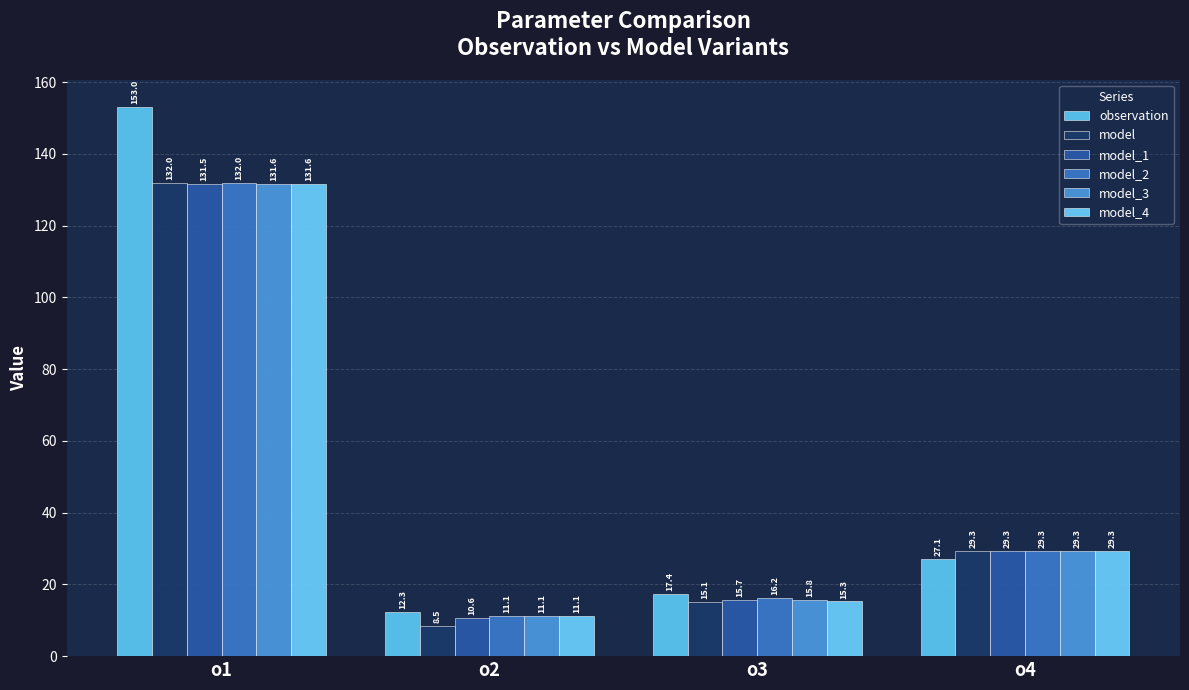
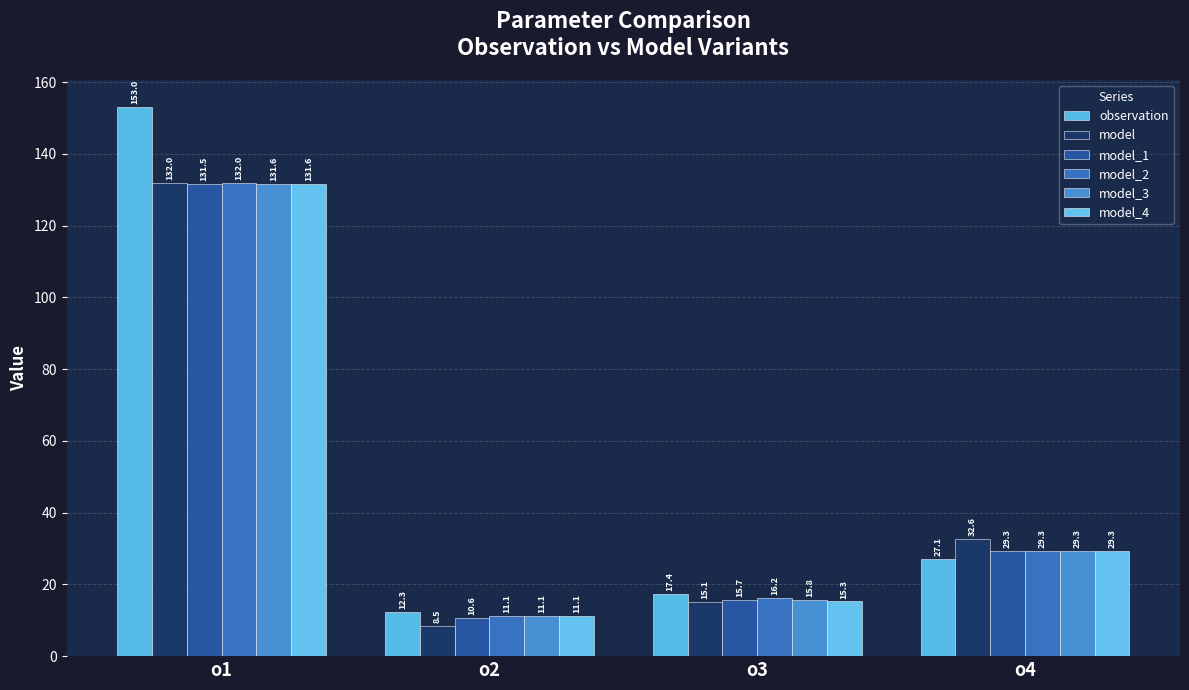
model, o4: 29.3 -> 32.6
